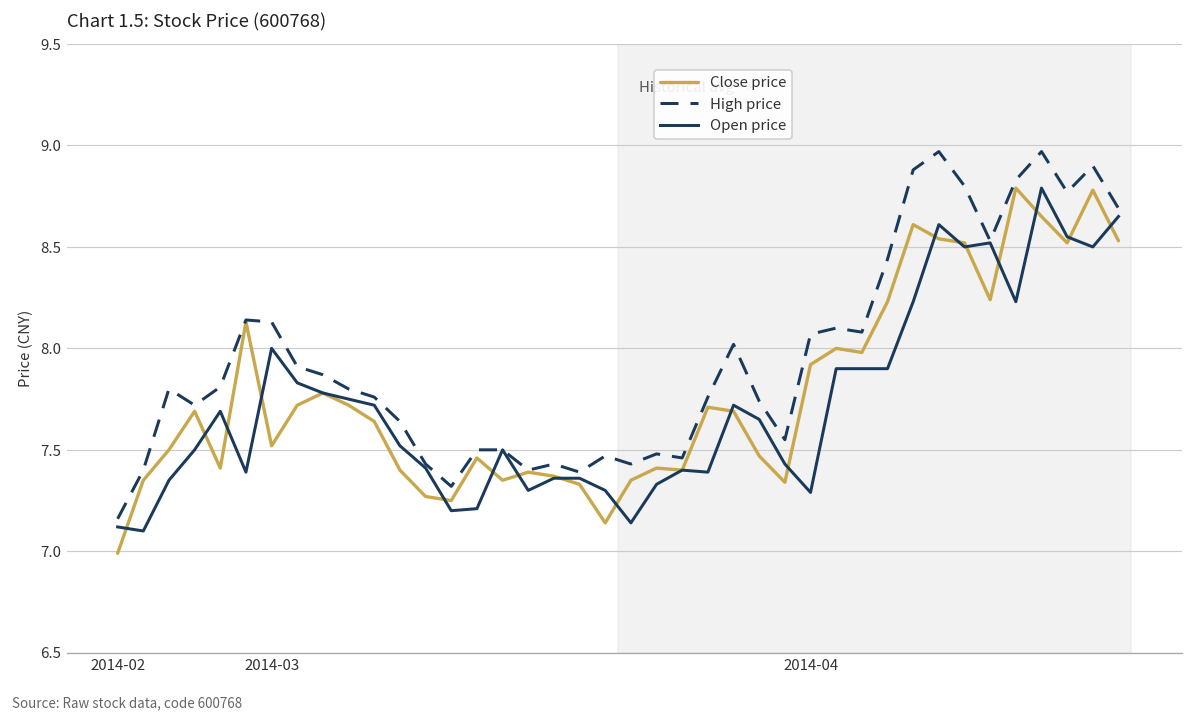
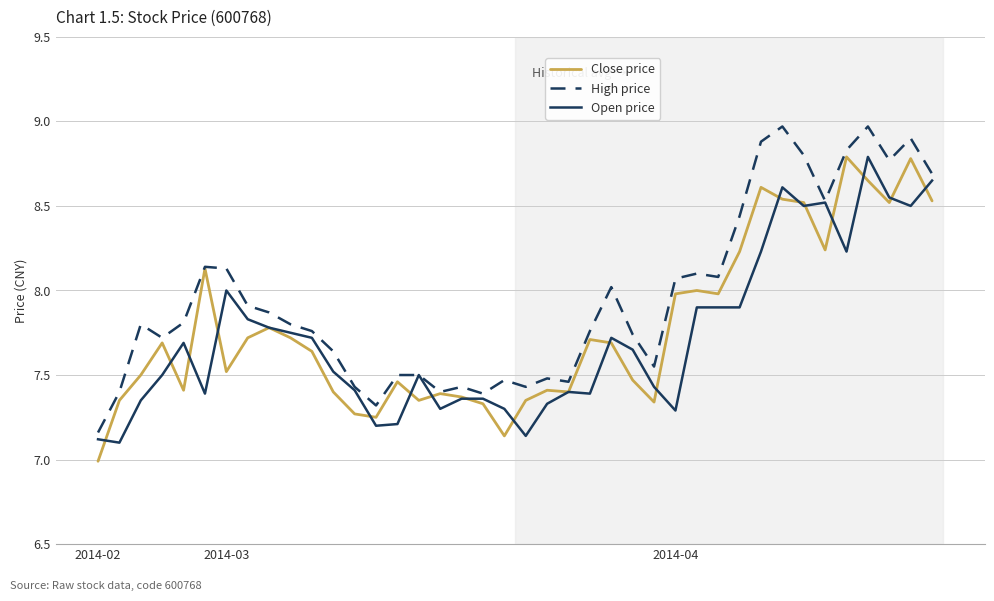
Close price, 2014-04: 7.92 -> 7.98
